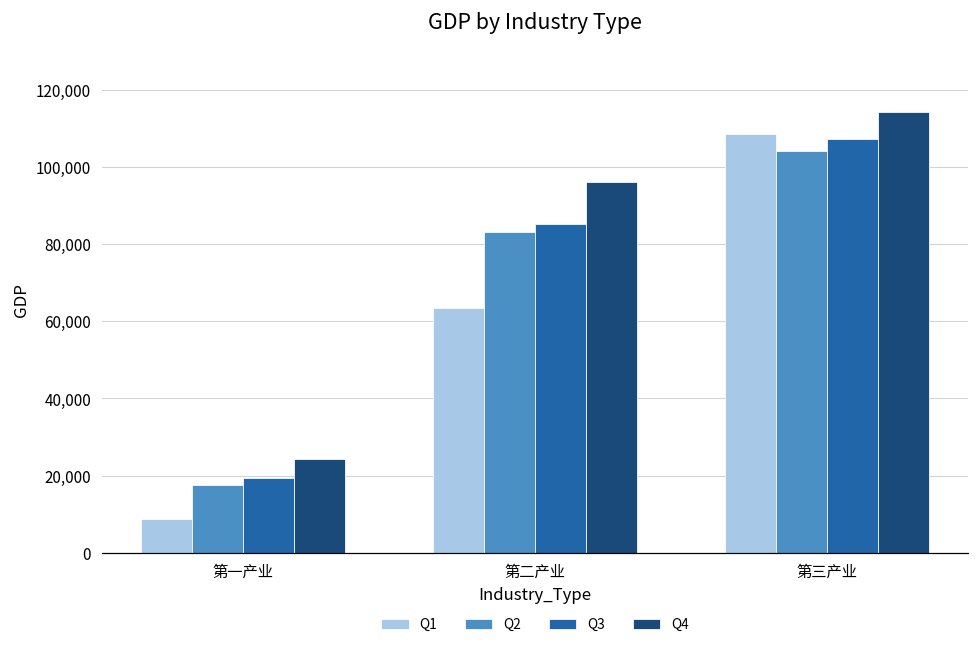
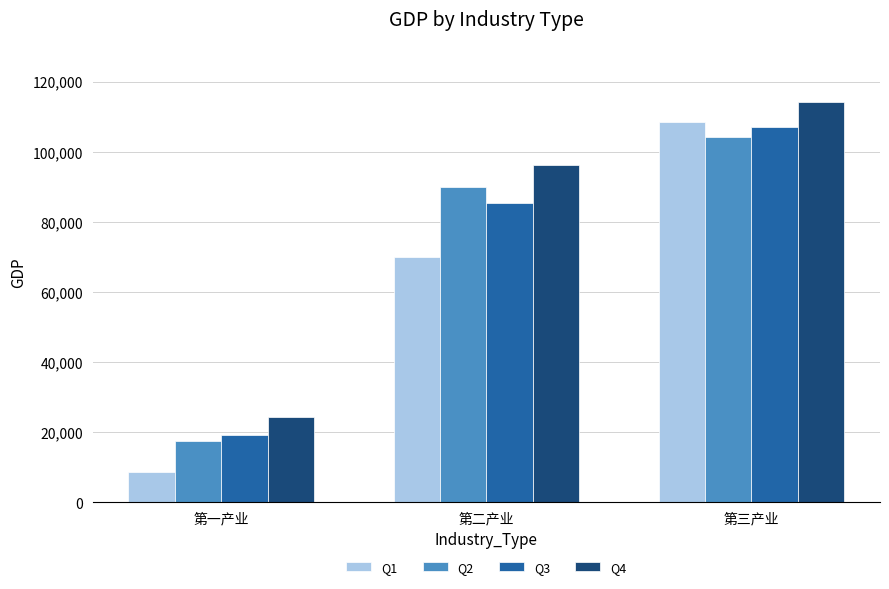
Q1, 第二产业: 63,000 -> 70,000
Q2, 第二产业: 83,000 -> 90,000
